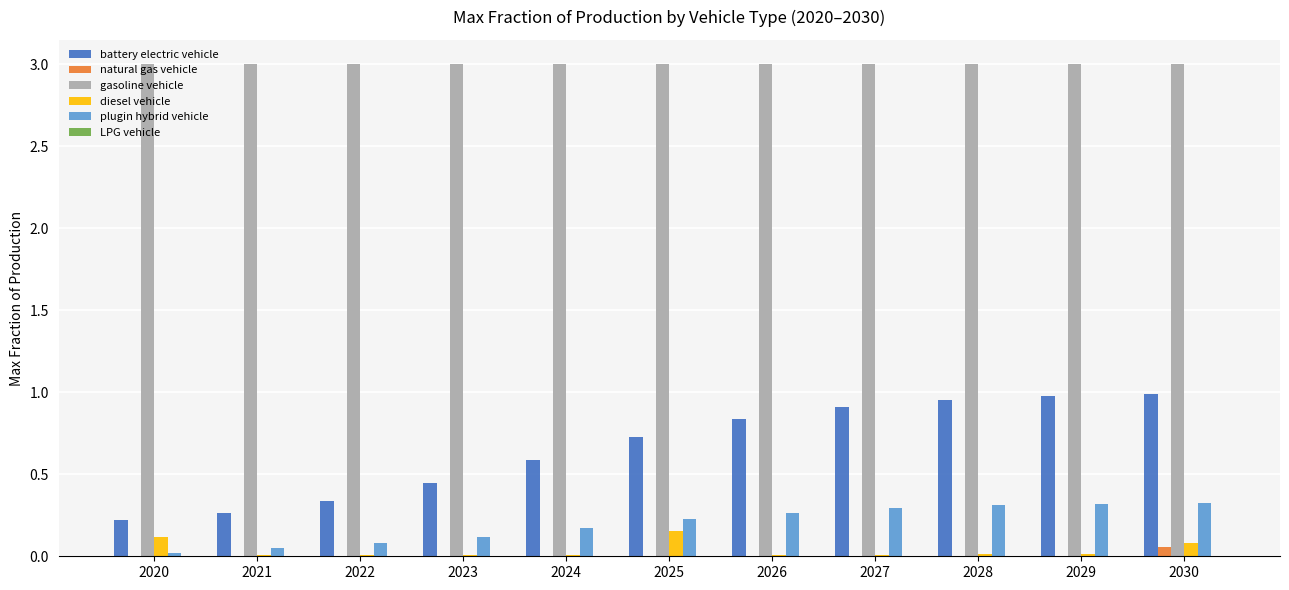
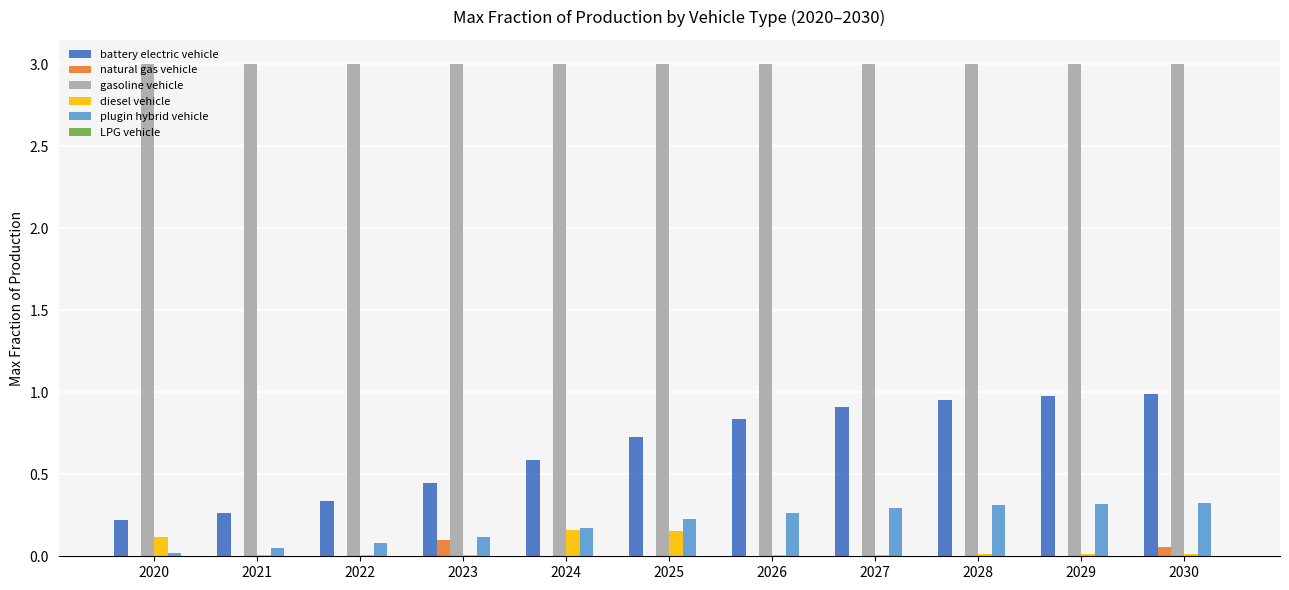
natural gas vehicle, 2023: 0.00 -> 0.10
diesel vehicle, 2024: 0.01 -> 0.16
diesel vehicle, 2030: 0.08 -> 0.01
